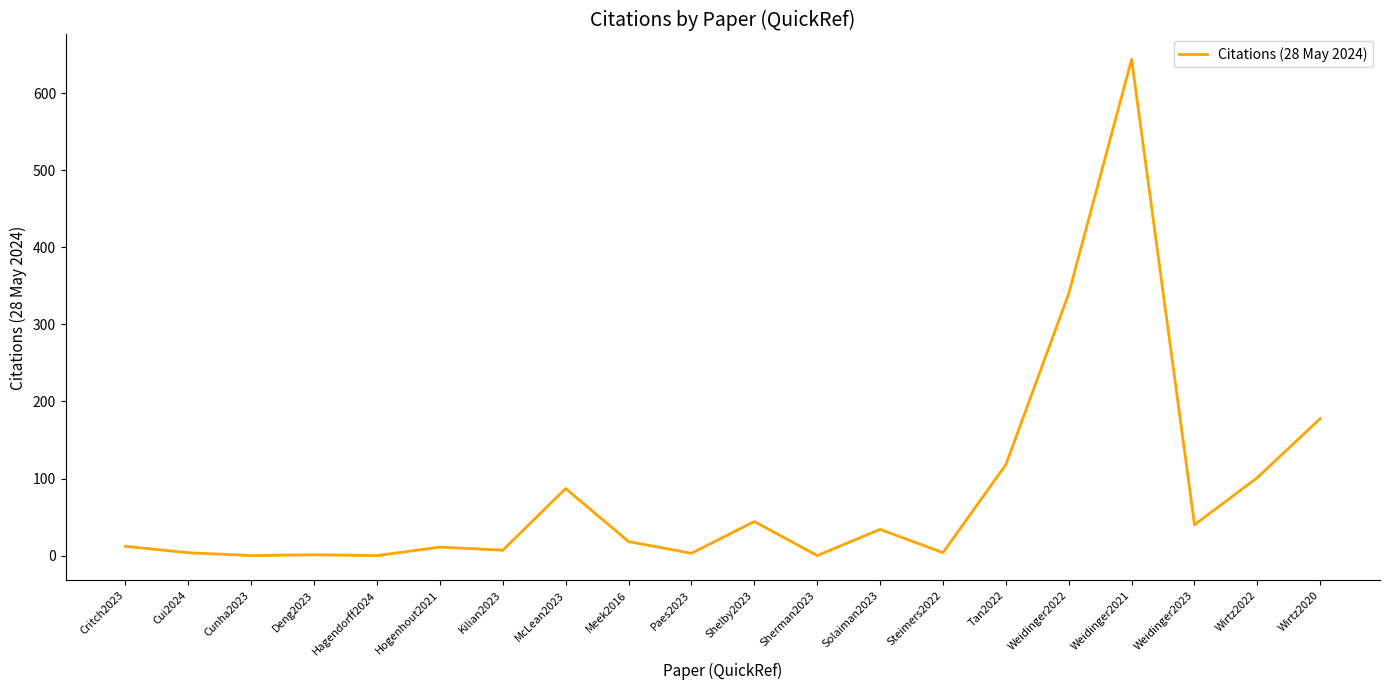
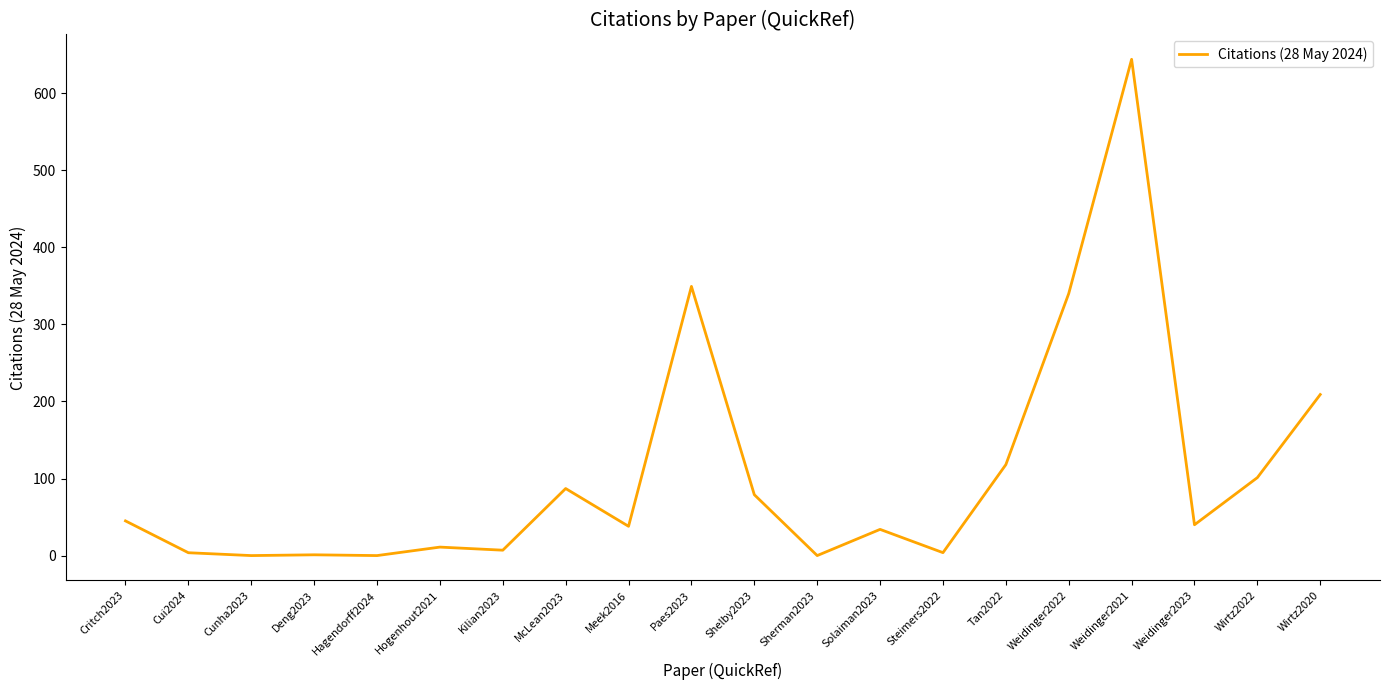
Critch2023: 10 -> 50
Meek2016: 20 -> 40
Paes2023: 0 -> 350
Shelby2023: 40 -> 80
Wirtz2020: 180 -> 210
